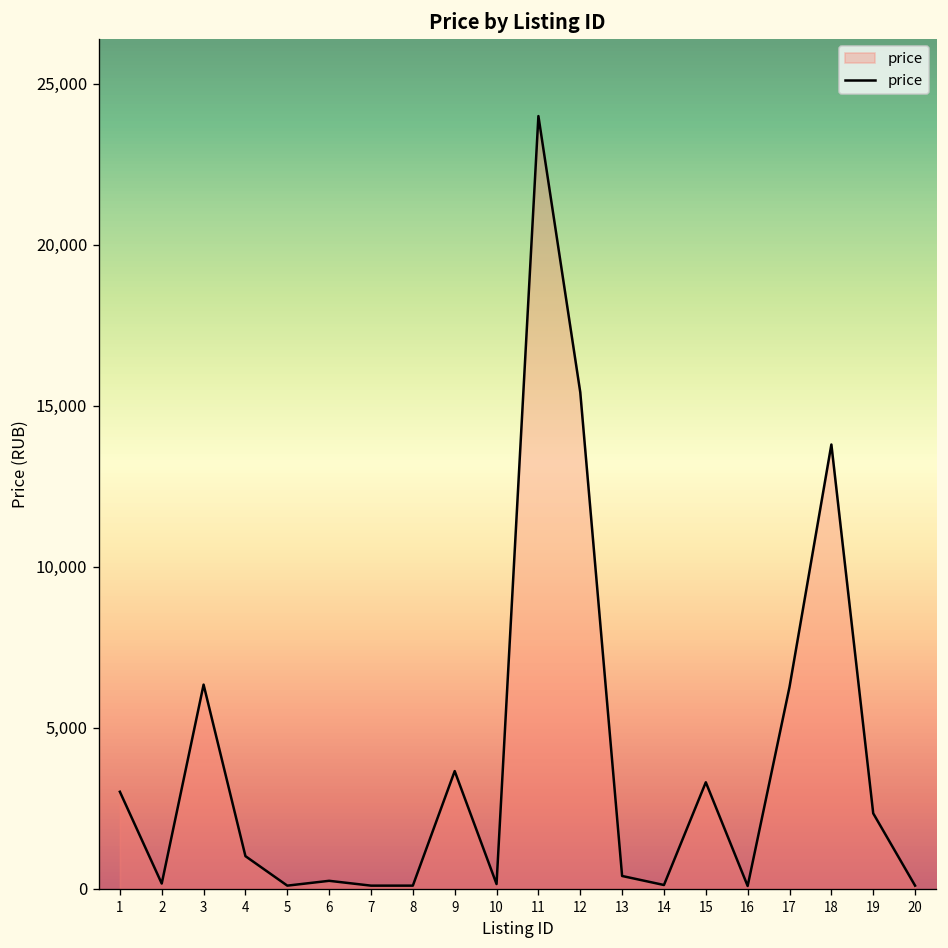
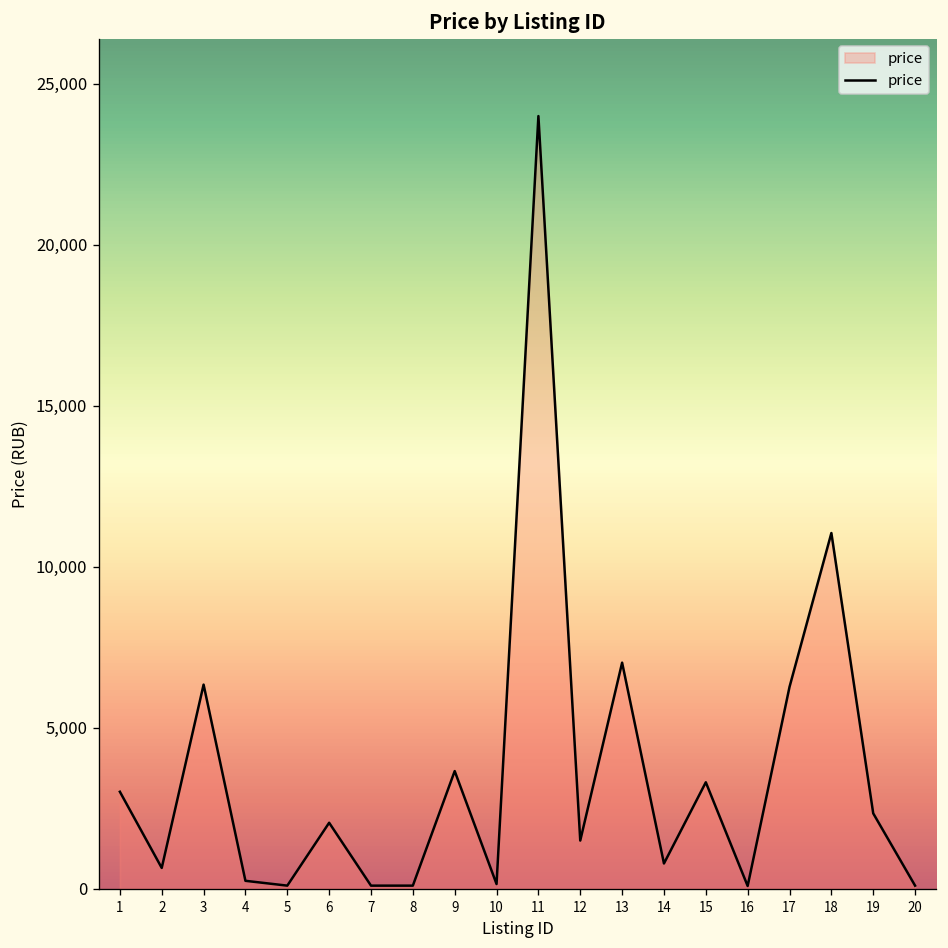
2: 200 -> 700
4: 1,000 -> 300
6: 300 -> 2,100
12: 15,400 -> 1,500
13: 400 -> 7,000
14: 100 -> 800
18: 13,800 -> 11,100
